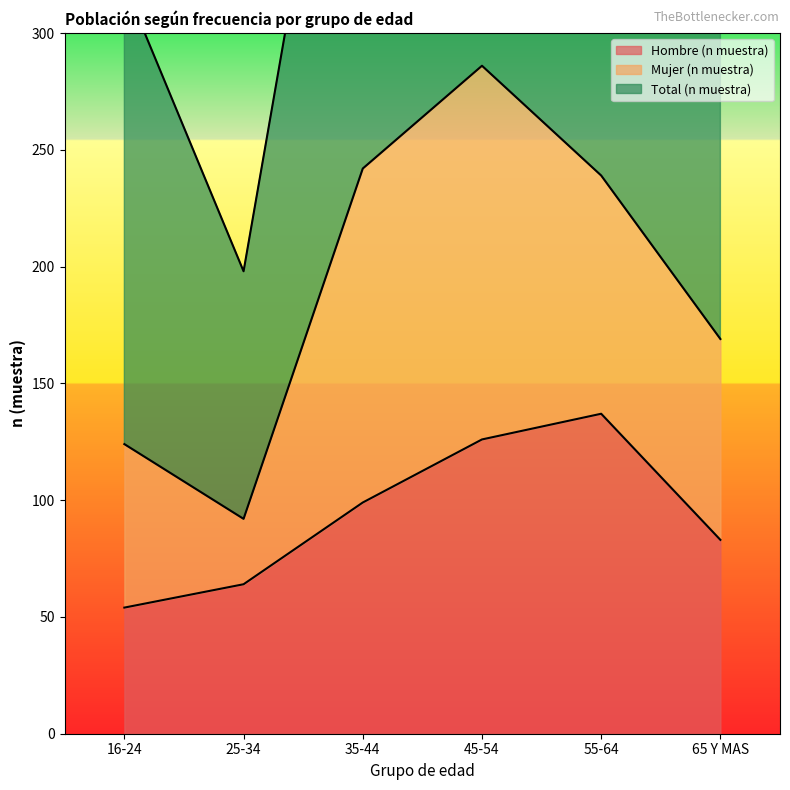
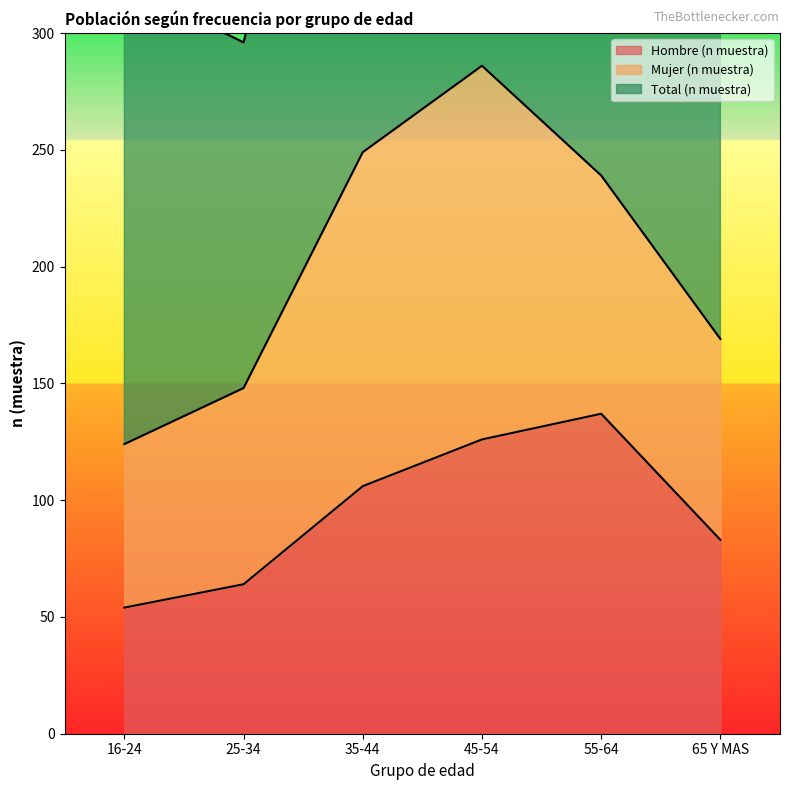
Mujer (n muestra), 25-34: 28 -> 84
Total (n muestra), 25-34: 106 -> 148
Hombre (n muestra), 35-44: 99 -> 106
